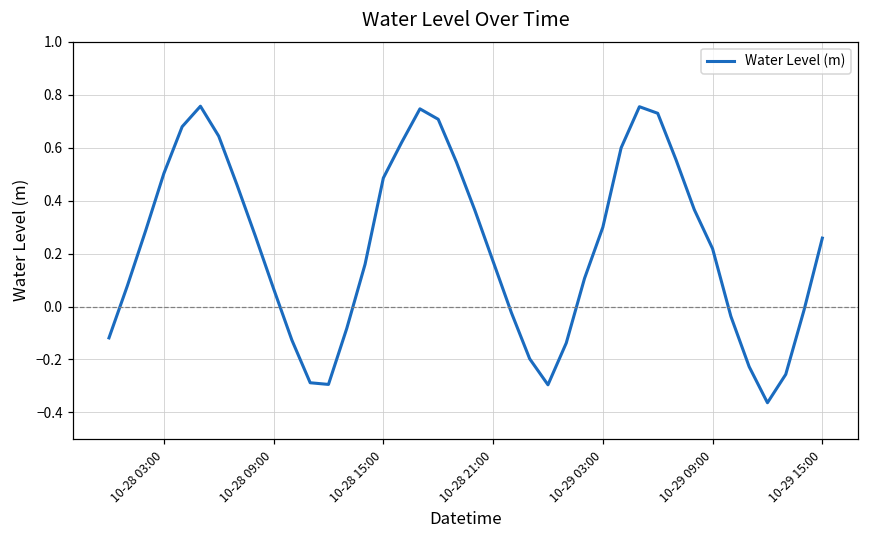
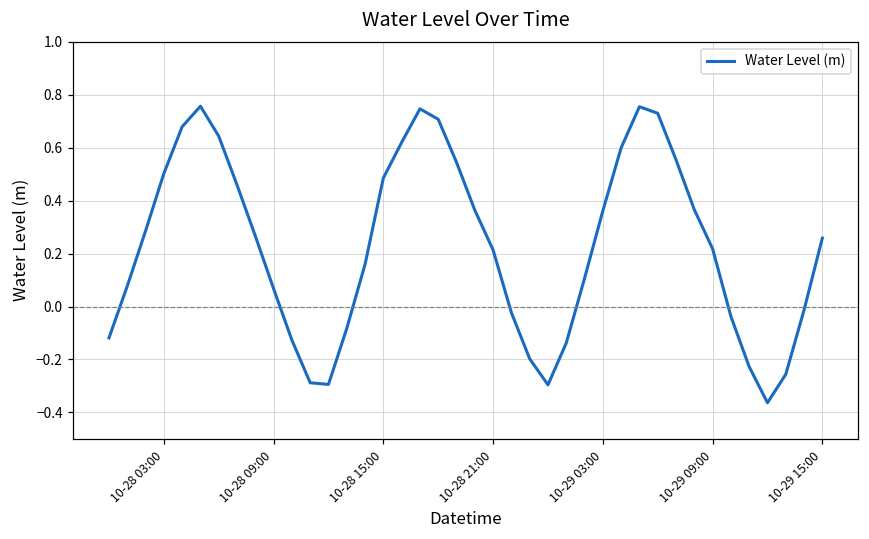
10-28 21:00: 0.17 -> 0.21
10-29 03:00: 0.30 -> 0.36
